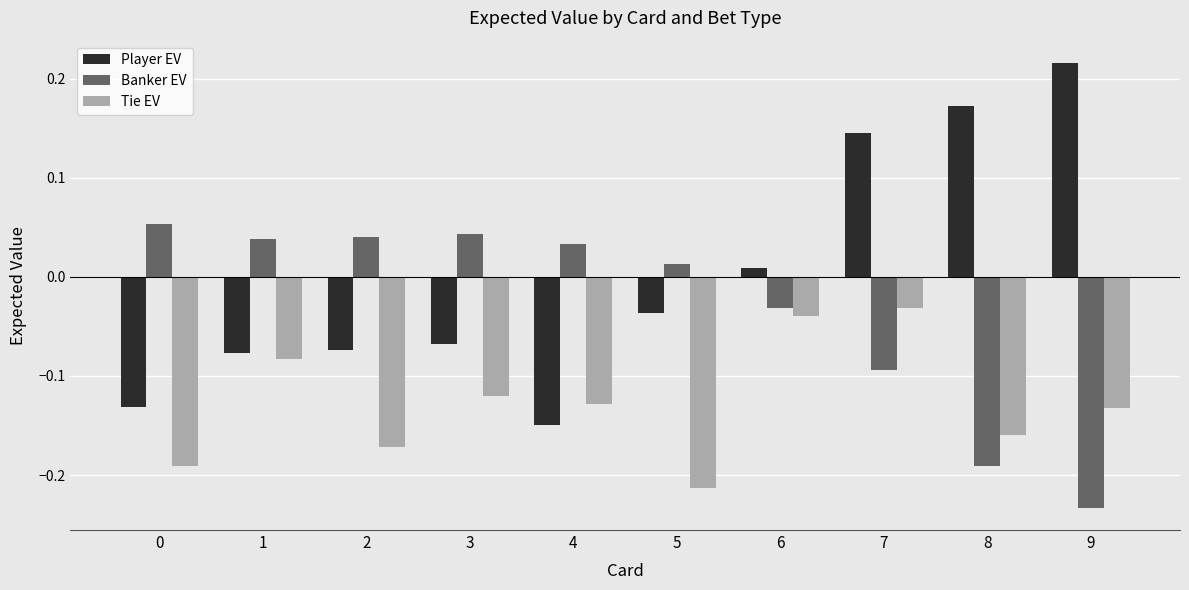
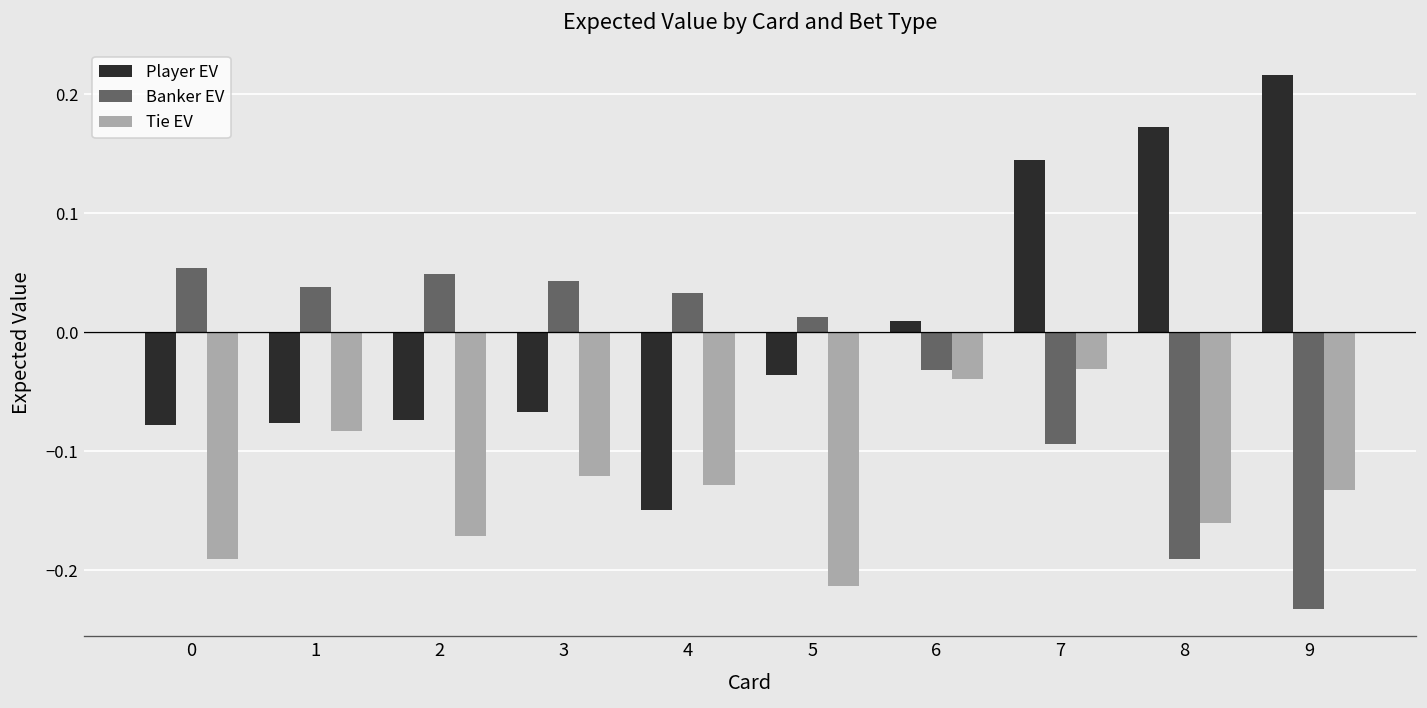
Player EV, 0: -0.13 -> -0.08
Banker EV, 2: 0.04 -> 0.05
